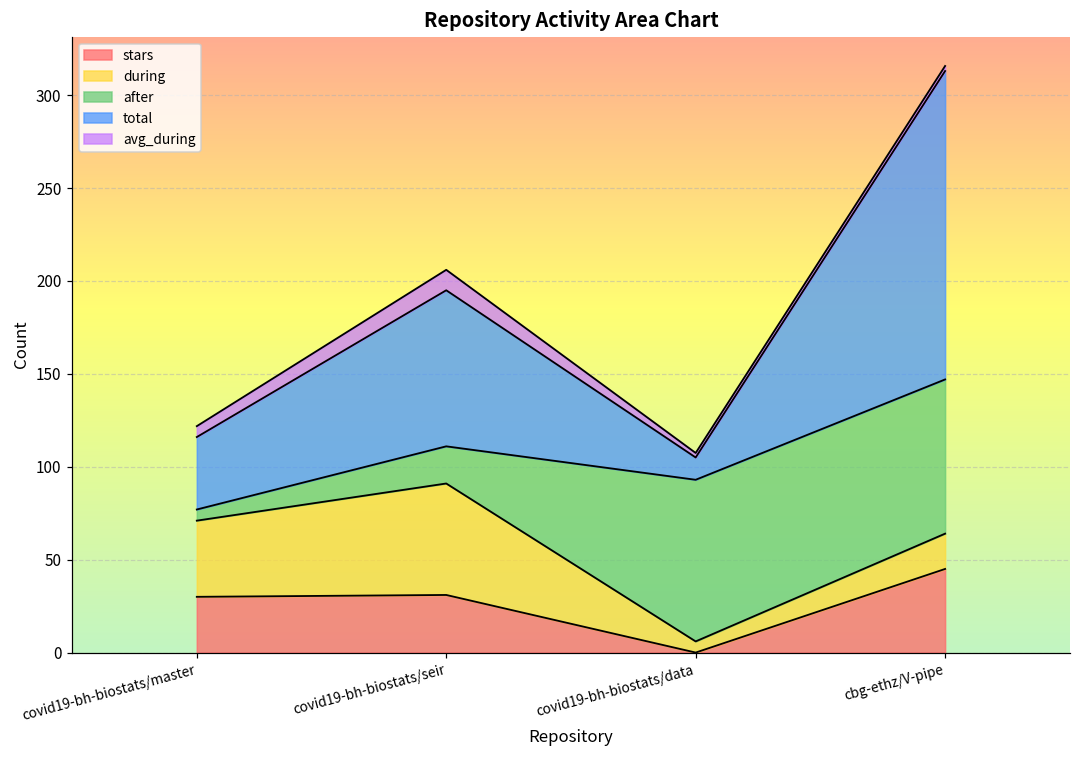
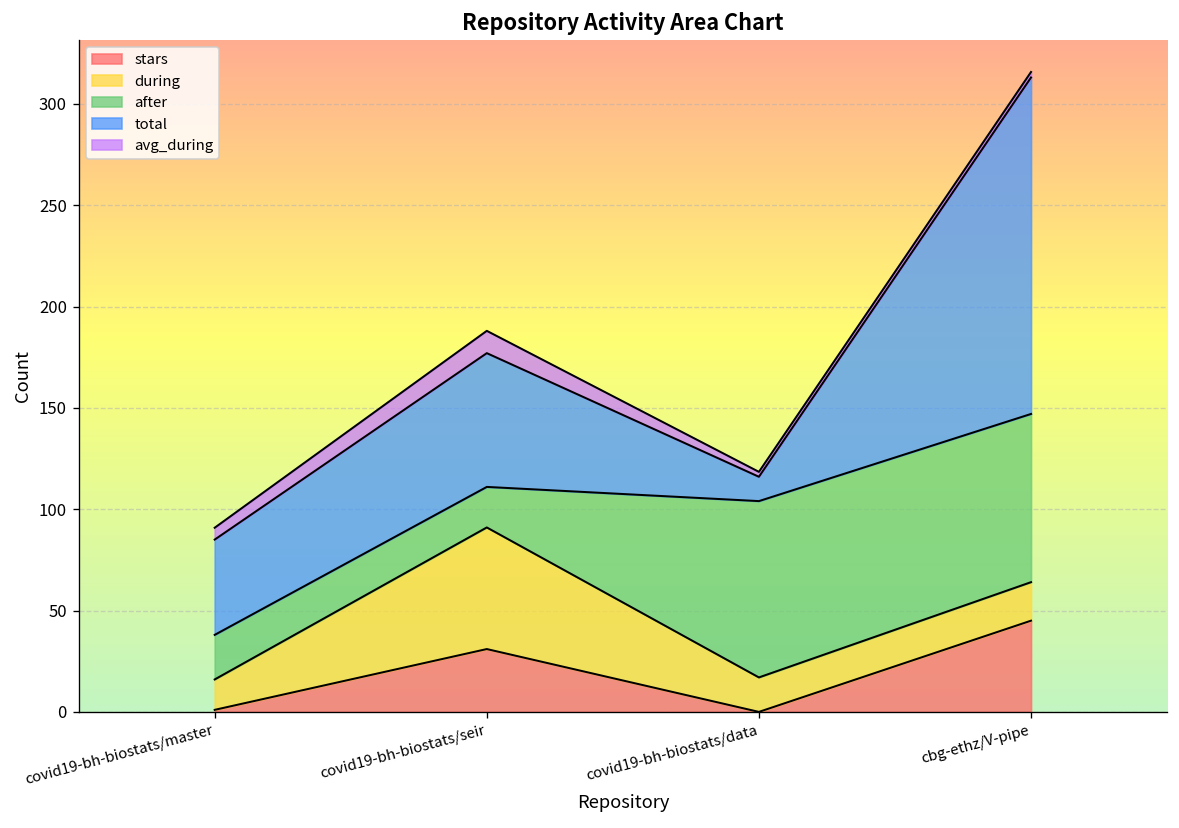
stars, covid19-bh-biostats/master: 30 -> 1
during, covid19-bh-biostats/master: 41 -> 15
after, covid19-bh-biostats/master: 6 -> 22
total, covid19-bh-biostats/master: 39 -> 47
total, covid19-bh-biostats/seir: 84 -> 66
during, covid19-bh-biostats/data: 6 -> 17
